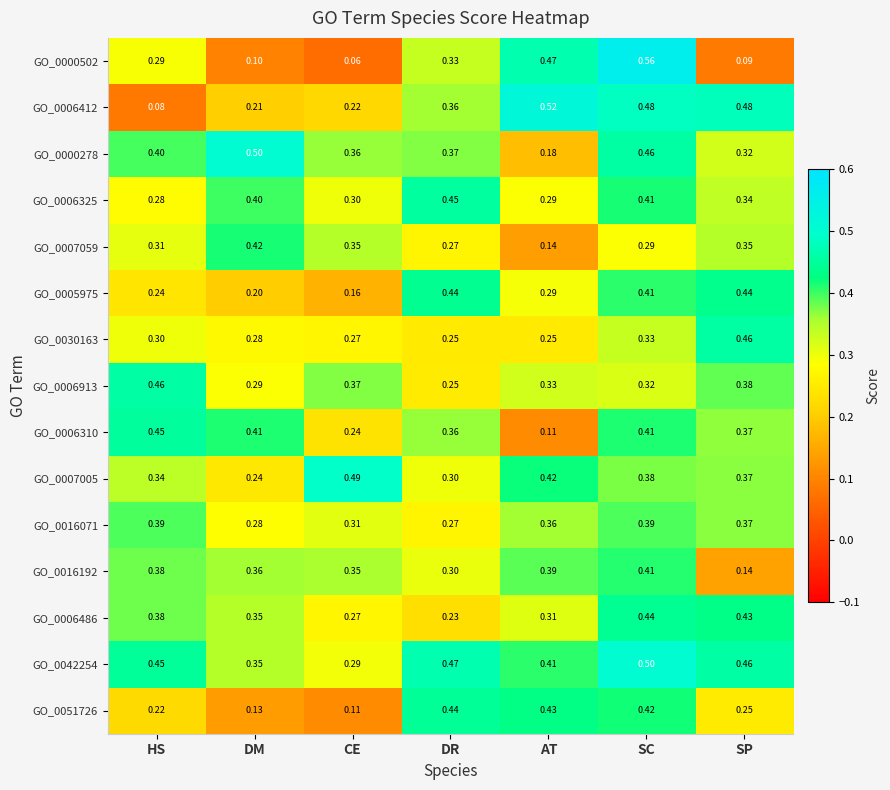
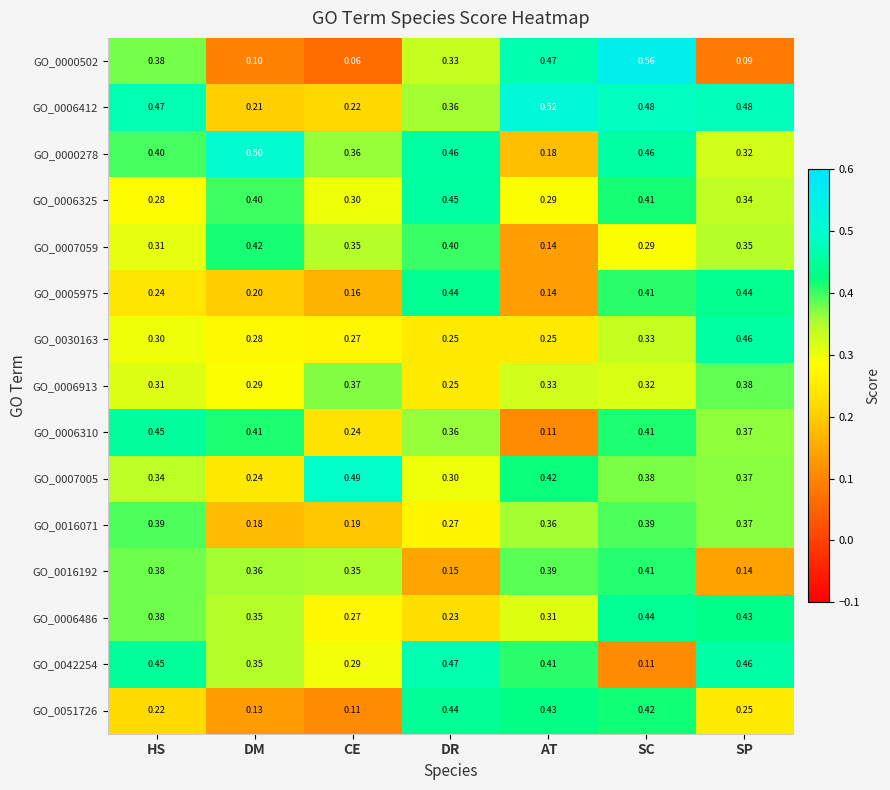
GO_0000502, HS: 0.29 -> 0.38
GO_0006412, HS: 0.08 -> 0.47
GO_0000278, DR: 0.37 -> 0.46
GO_0007059, DR: 0.27 -> 0.40
GO_0005975, AT: 0.29 -> 0.14
GO_0006913, HS: 0.46 -> 0.31
GO_0016071, DM: 0.28 -> 0.18
GO_0016071, CE: 0.31 -> 0.19
GO_0016192, DR: 0.30 -> 0.15
GO_0042254, SC: 0.50 -> 0.11
